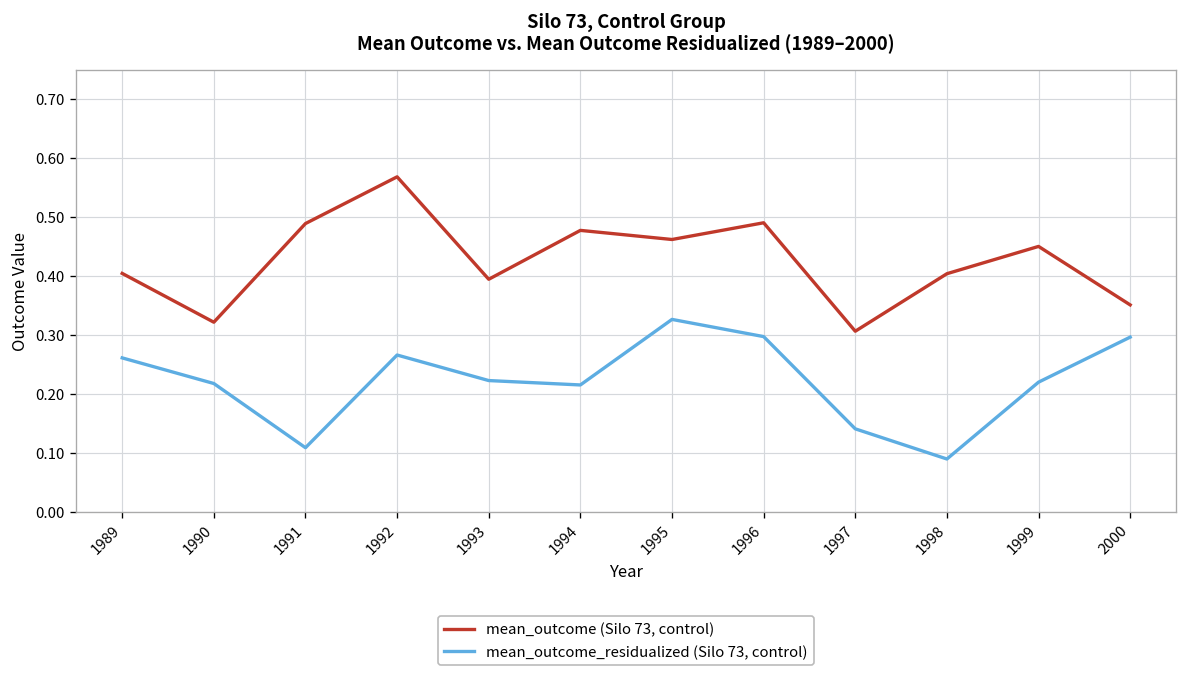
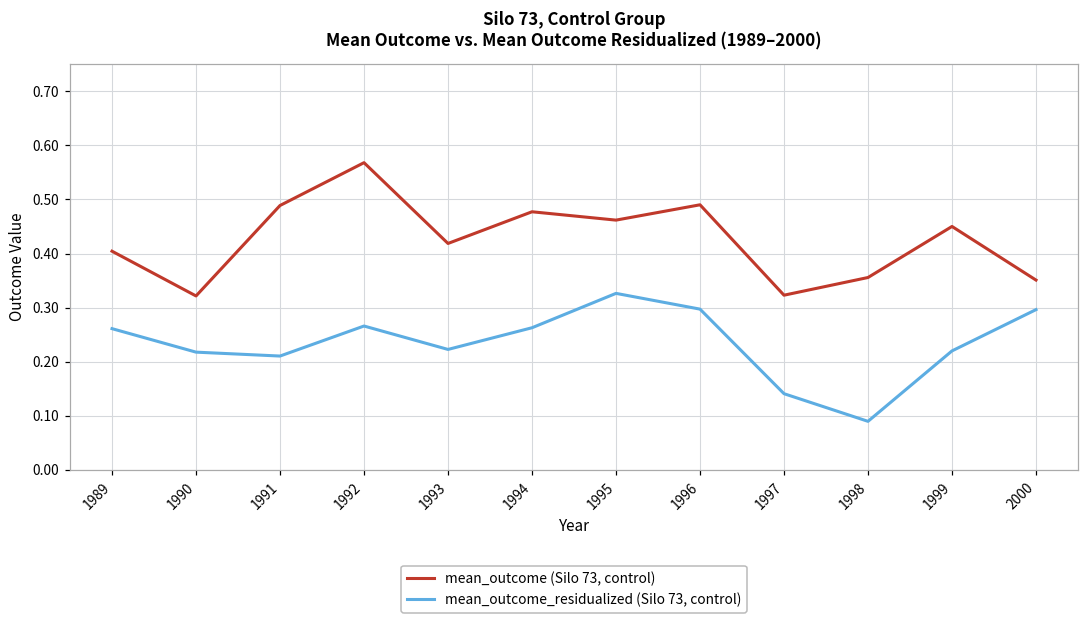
mean_outcome_residualized (Silo 73, control), 1991: 0.11 -> 0.21
mean_outcome (Silo 73, control), 1993: 0.39 -> 0.42
mean_outcome_residualized (Silo 73, control), 1994: 0.21 -> 0.26
mean_outcome (Silo 73, control), 1997: 0.31 -> 0.32
mean_outcome (Silo 73, control), 1998: 0.40 -> 0.36
